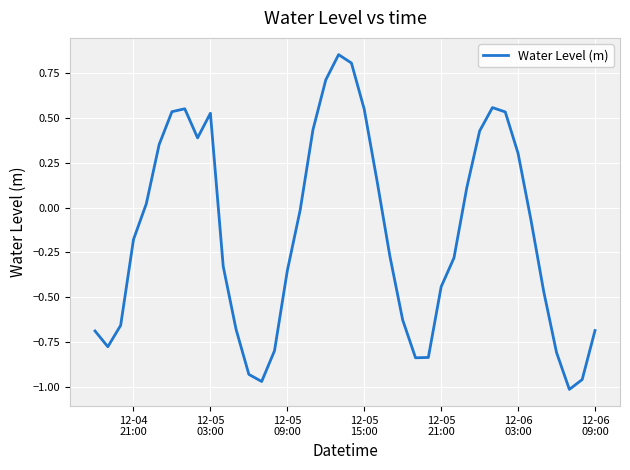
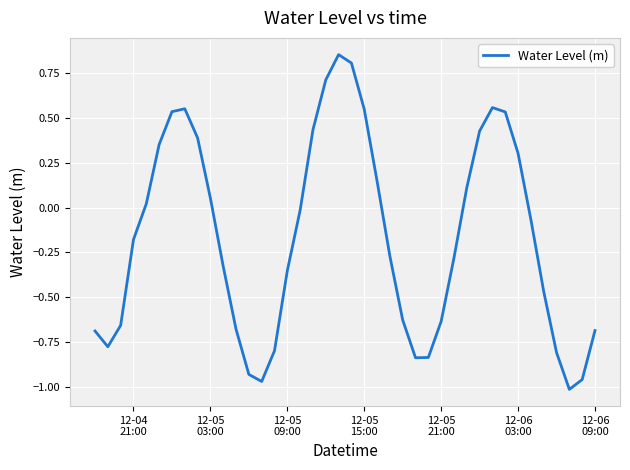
12-05 03:00: 0.53 -> 0.05
12-05 21:00: -0.44 -> -0.63
